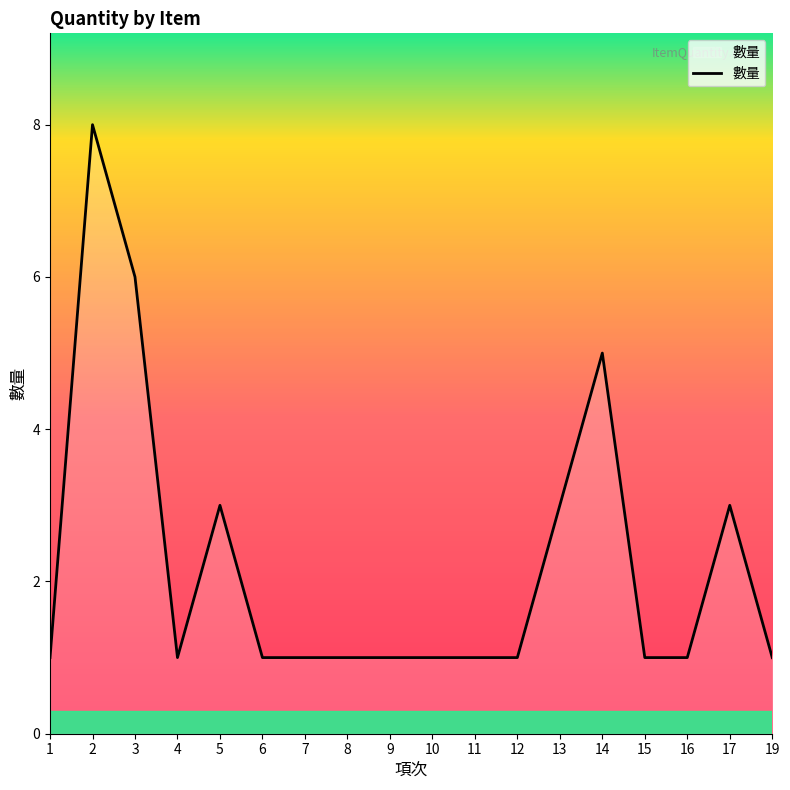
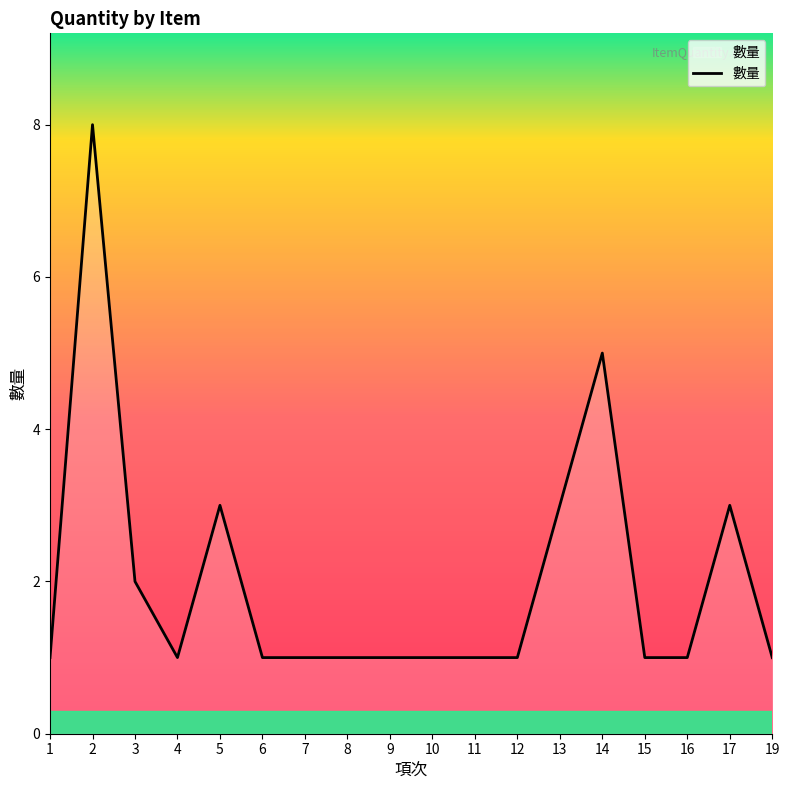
3: 6 -> 2
